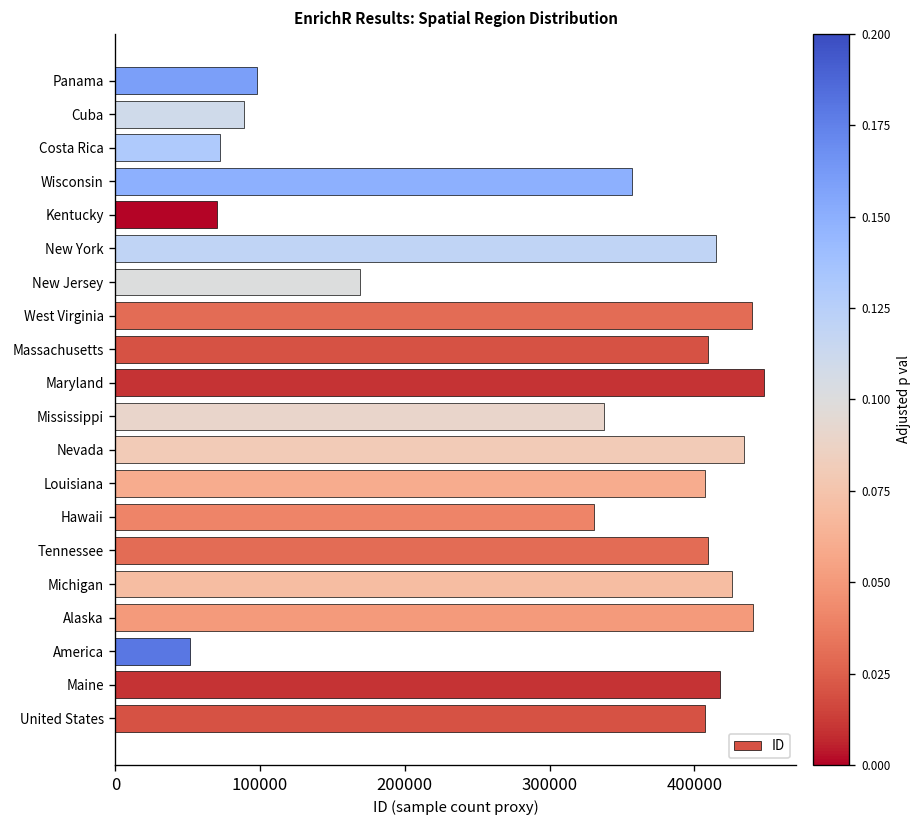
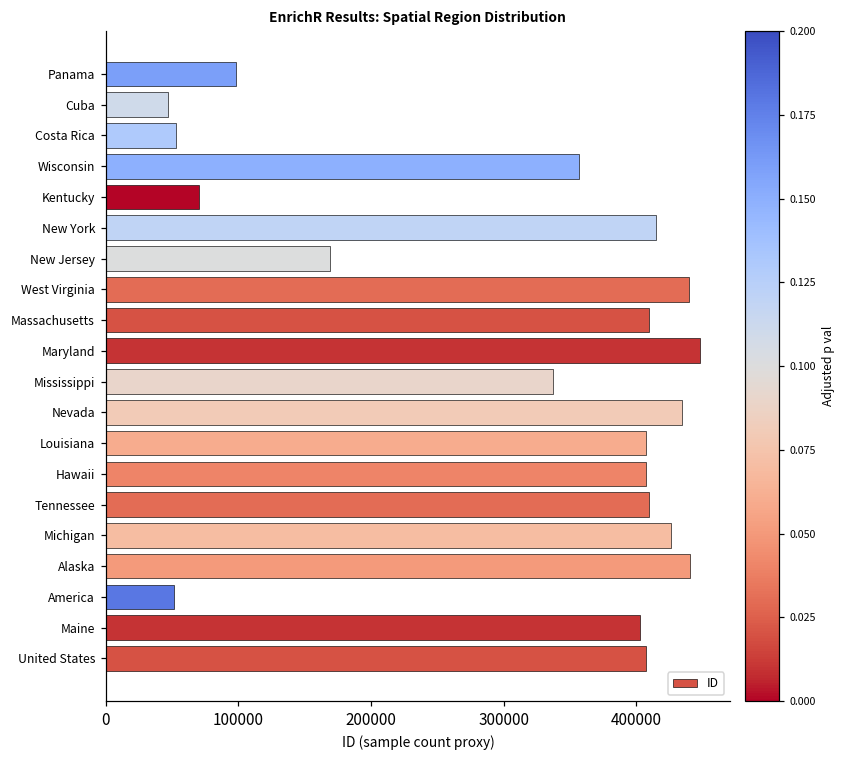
Cuba: 89000 -> 47000
Costa Rica: 73000 -> 53000
Hawaii: 331000 -> 407000
Maine: 418000 -> 402000
